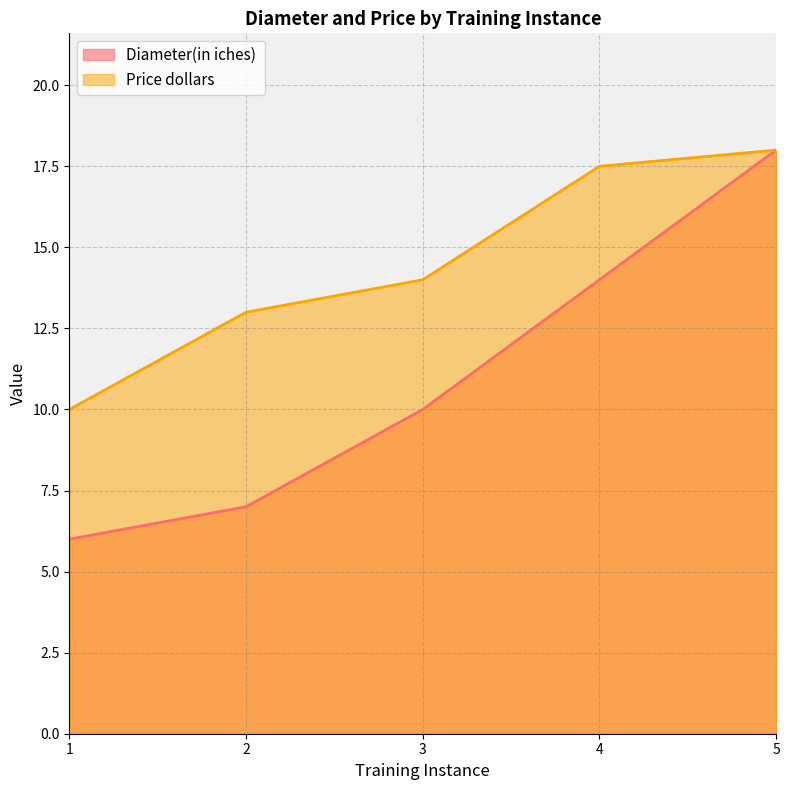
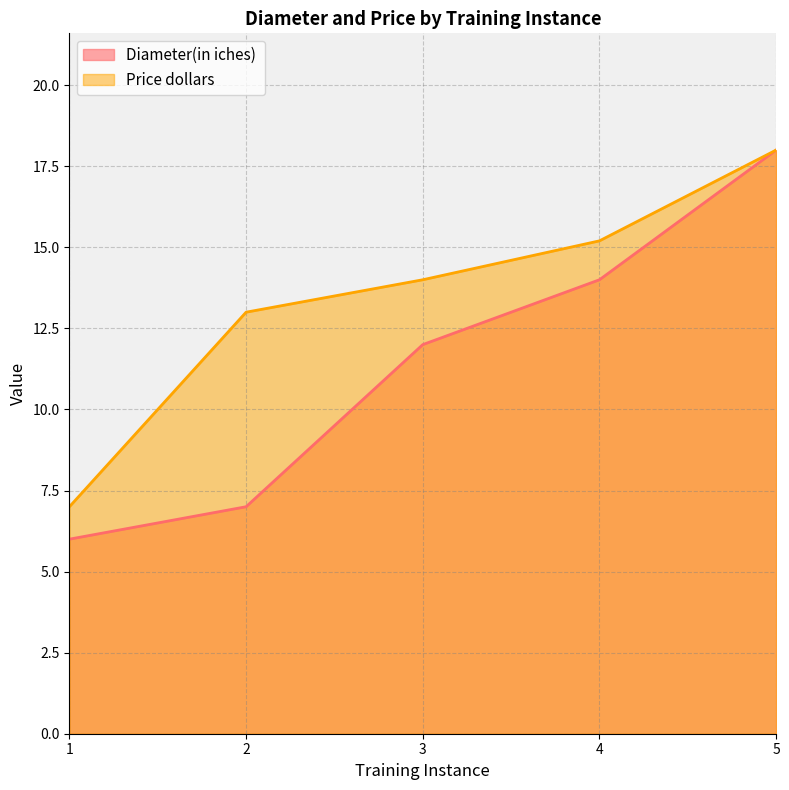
Price dollars, 1: 10 -> 7
Diameter(in iches), 3: 10 -> 12
Price dollars, 4: 17.5 -> 15.2
